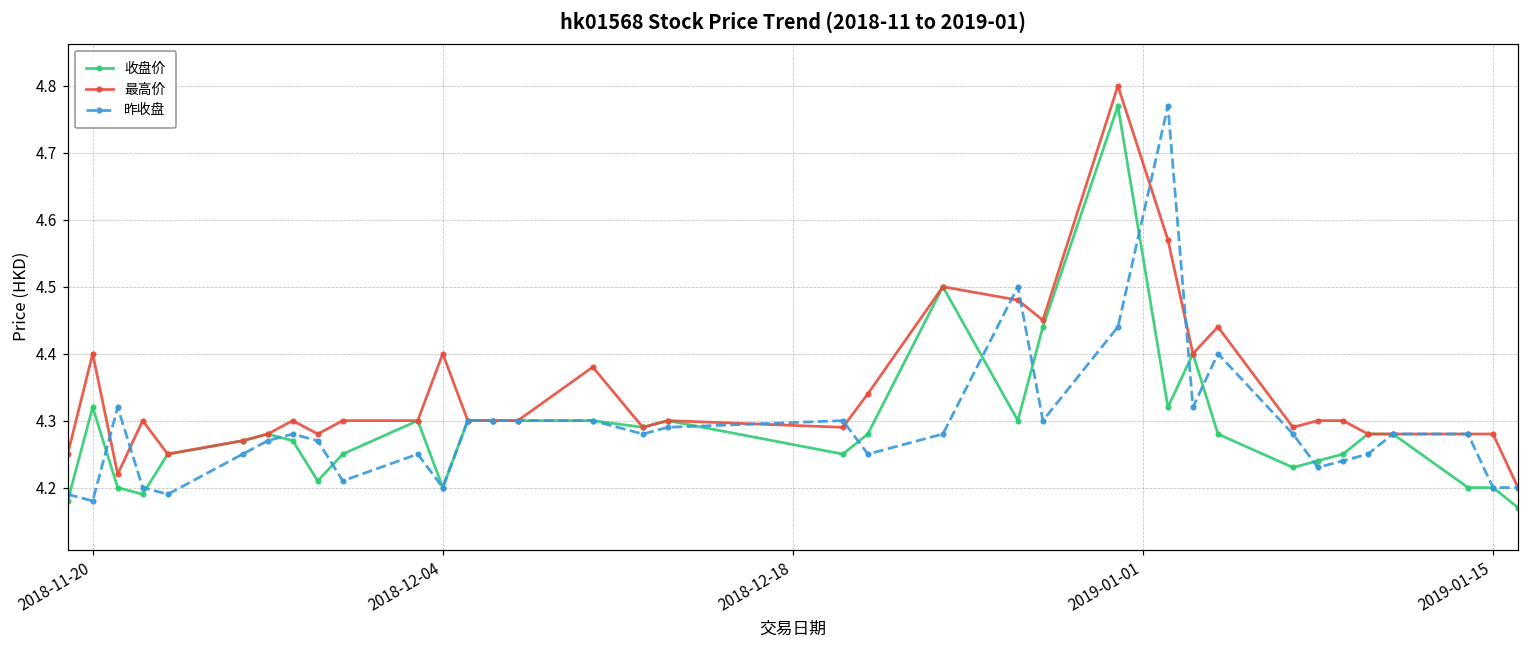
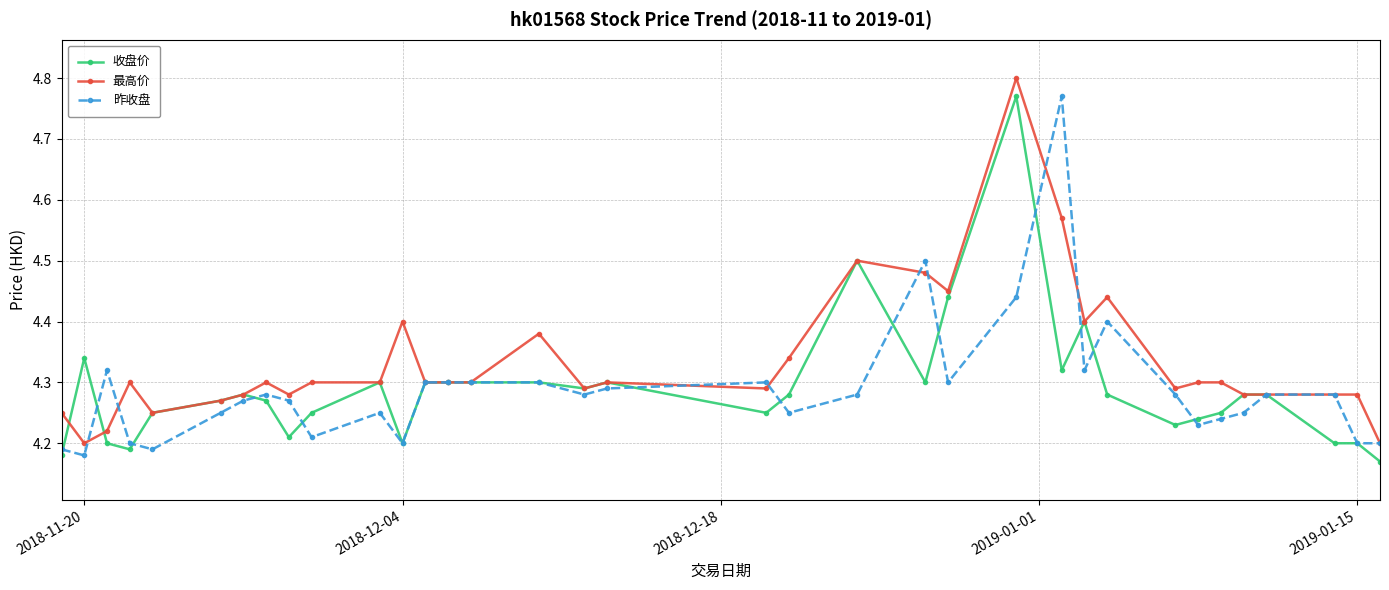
收盘价, 2018-11-20: 4.32 -> 4.34
最高价, 2018-11-20: 4.4 -> 4.2
